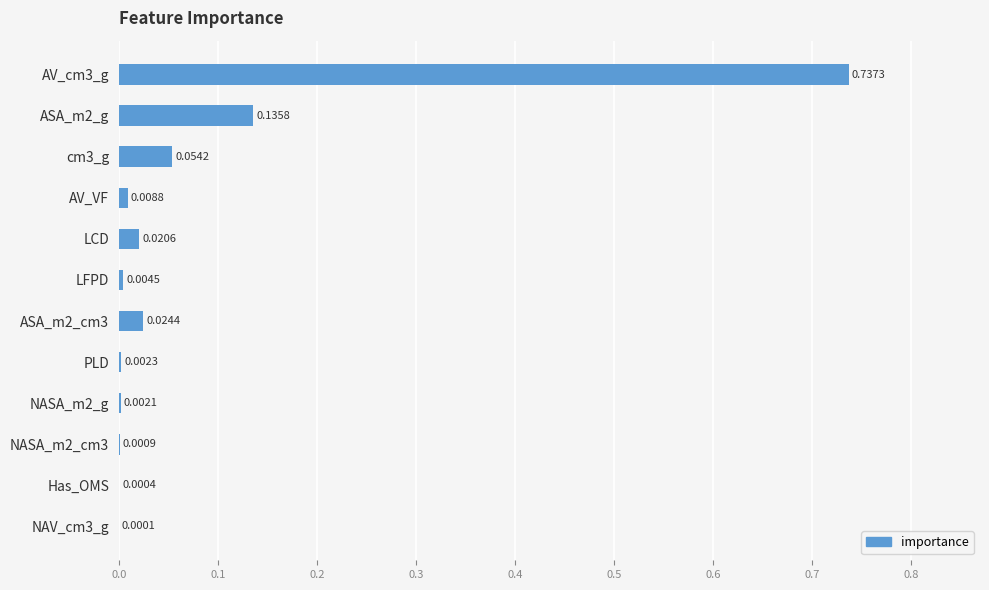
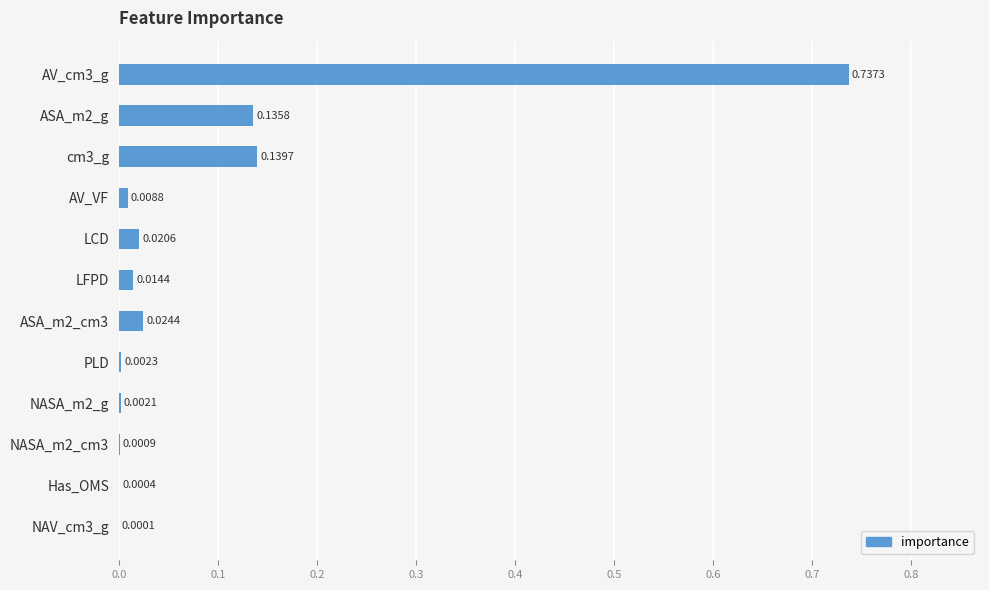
cm3_g: 0.0542 -> 0.1397
LFPD: 0.0045 -> 0.0144
